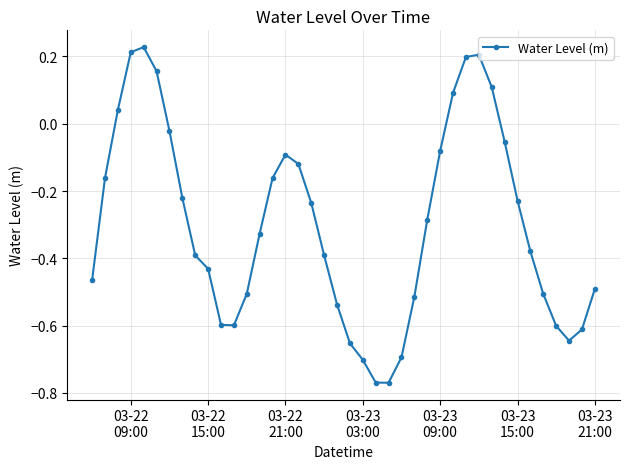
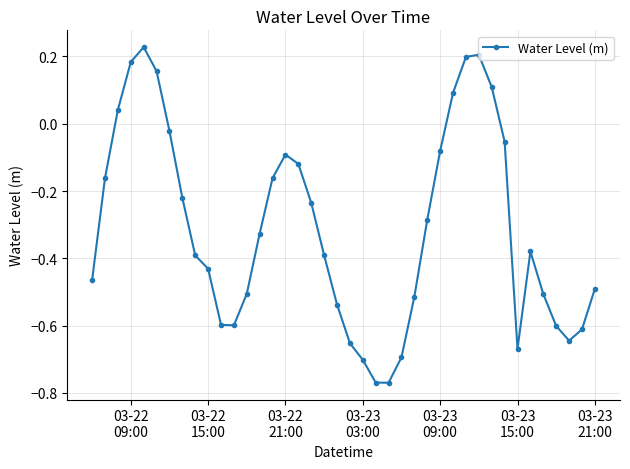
03-22 09:00: 0.21 -> 0.18
03-23 15:00: -0.23 -> -0.67
